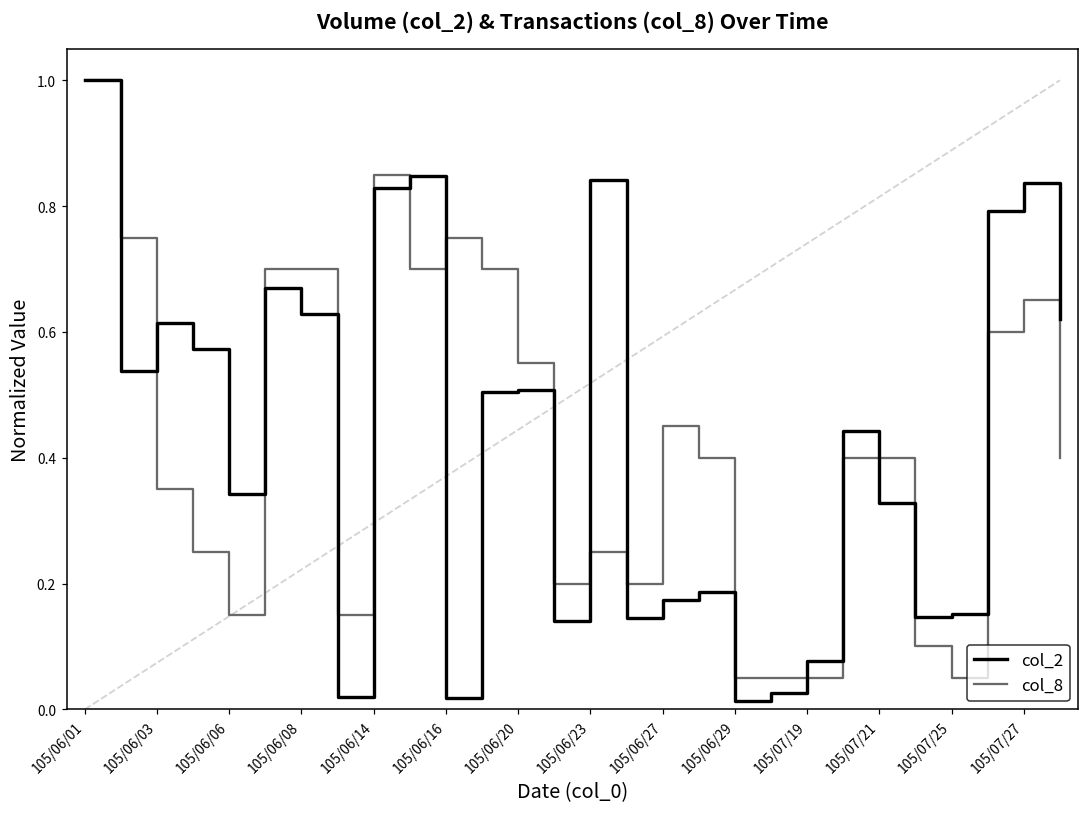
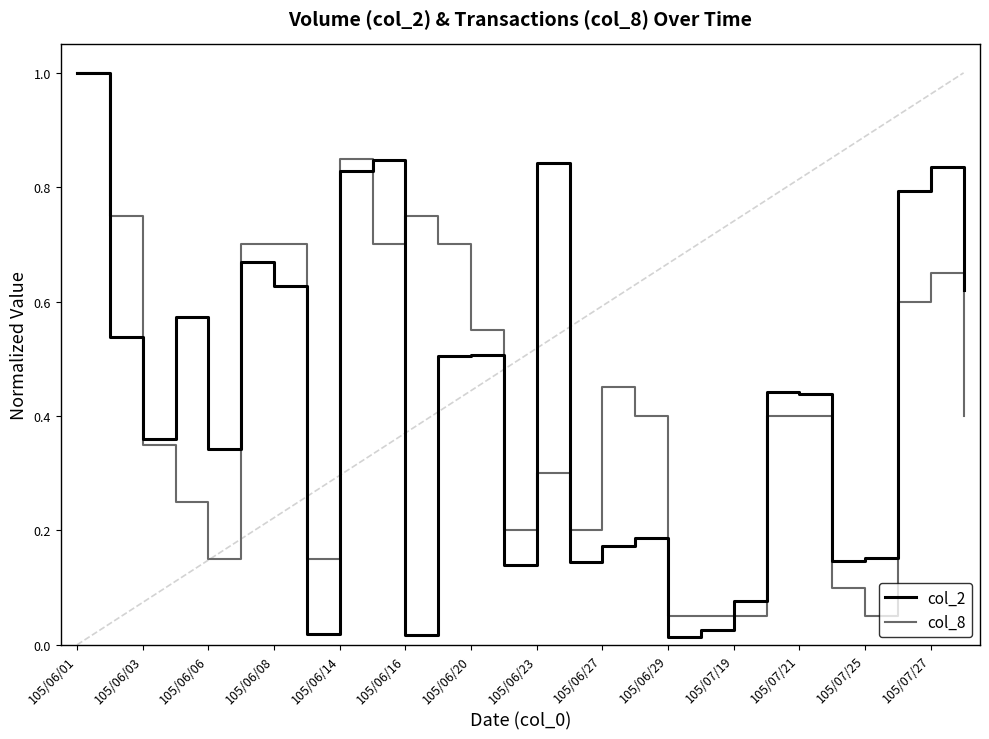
col_2, 105/06/03: 0.61 -> 0.36
col_8, 105/06/23: 0.25 -> 0.30
col_2, 105/07/21: 0.33 -> 0.44
